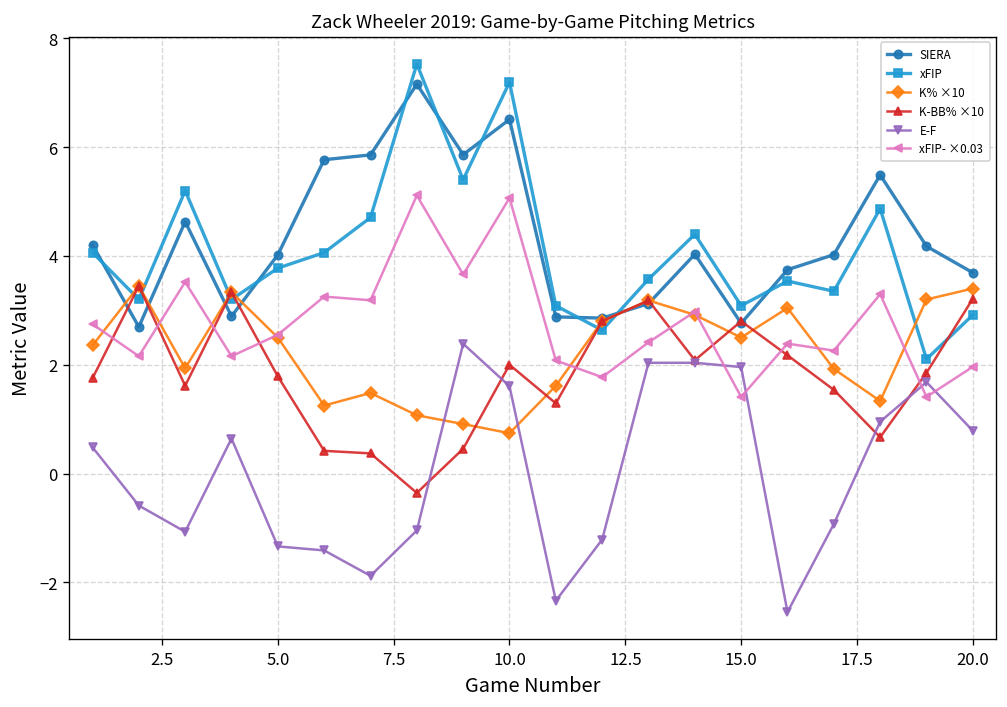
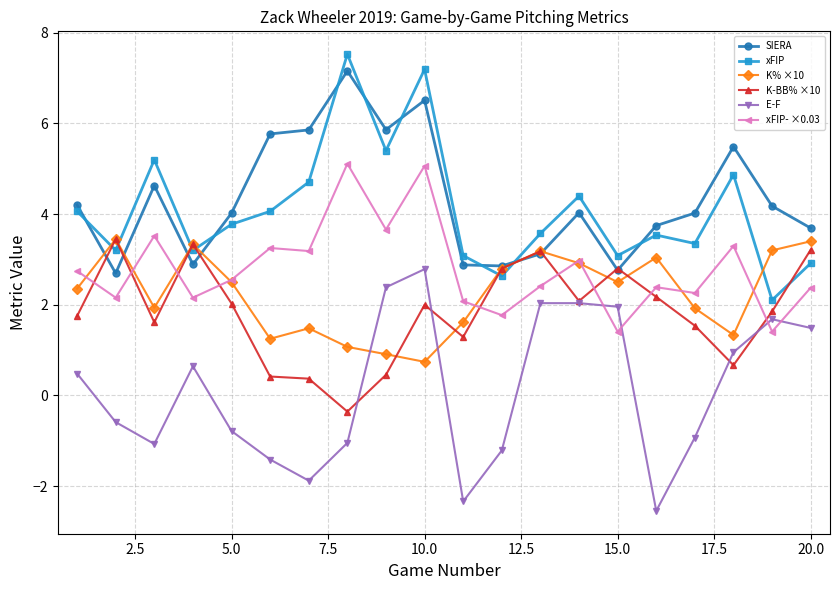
K-BB% ×10, 5.0: 1.8 -> 2.0
E-F, 5.0: -1.3 -> -0.8
E-F, 10.0: 1.6 -> 2.8
E-F, 20.0: 0.8 -> 1.5
xFIP- ×0.03, 20.0: 2.0 -> 2.4
